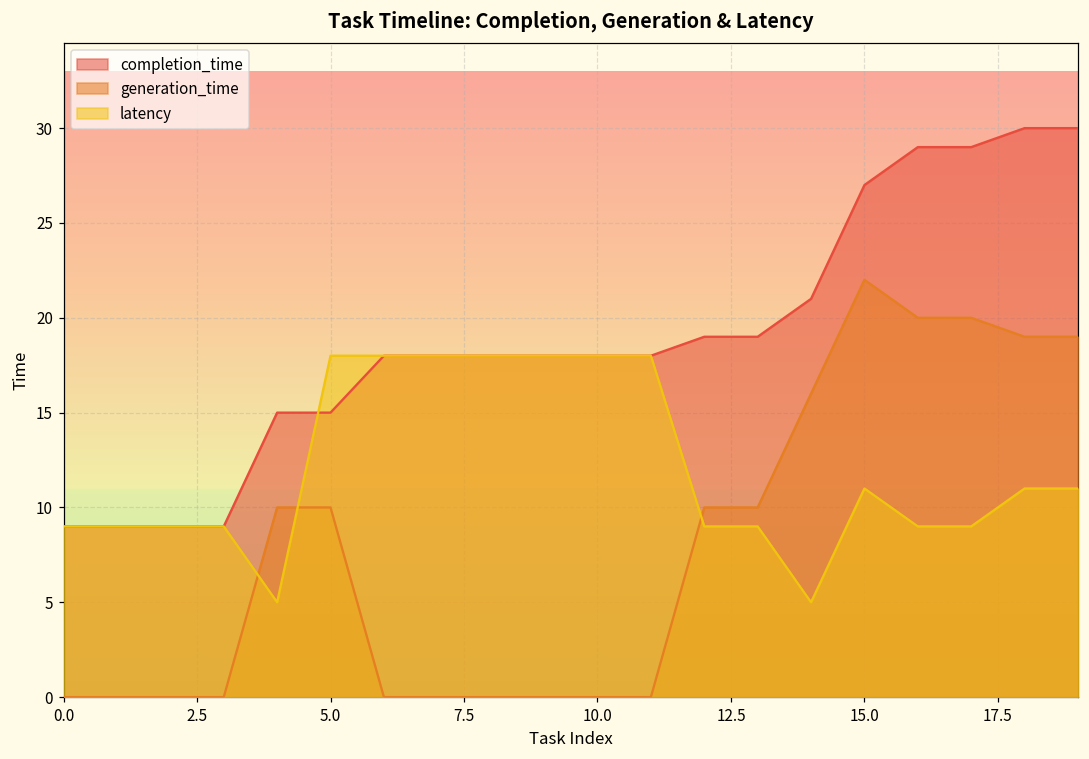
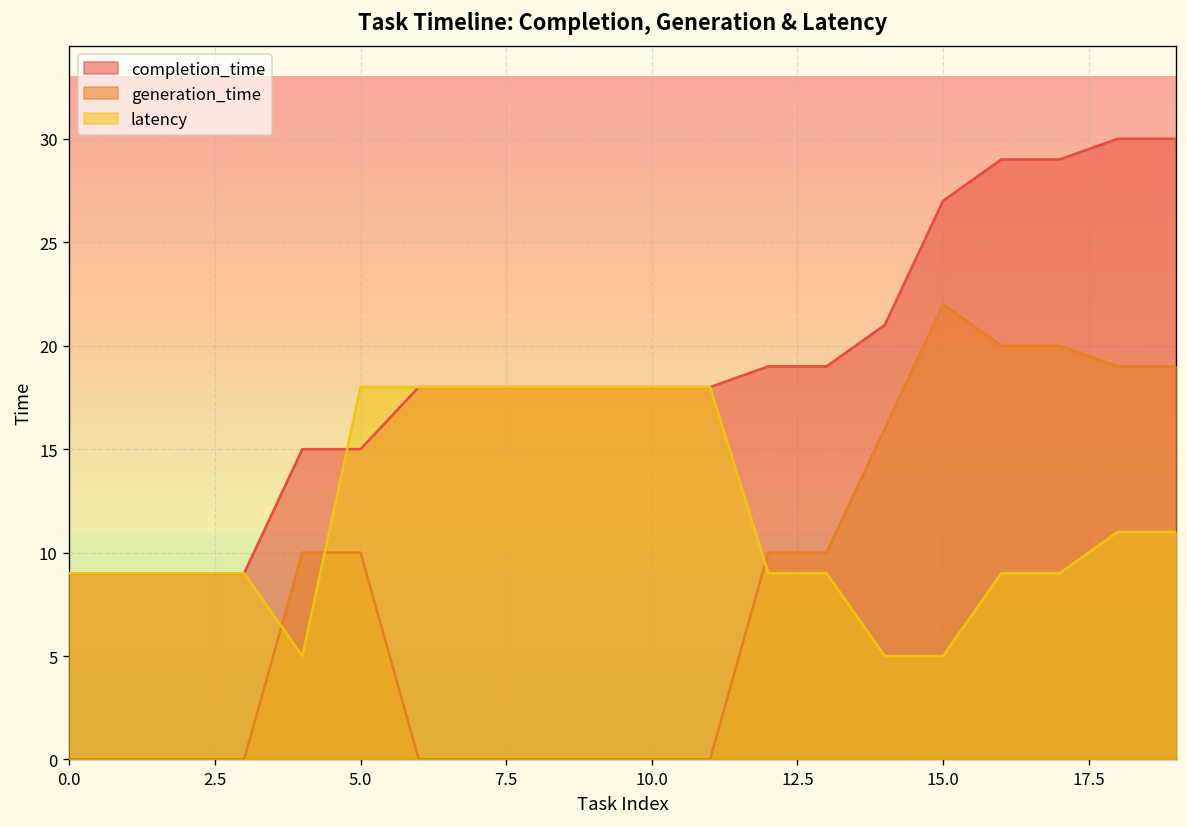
latency, 15.0: 11 -> 5
